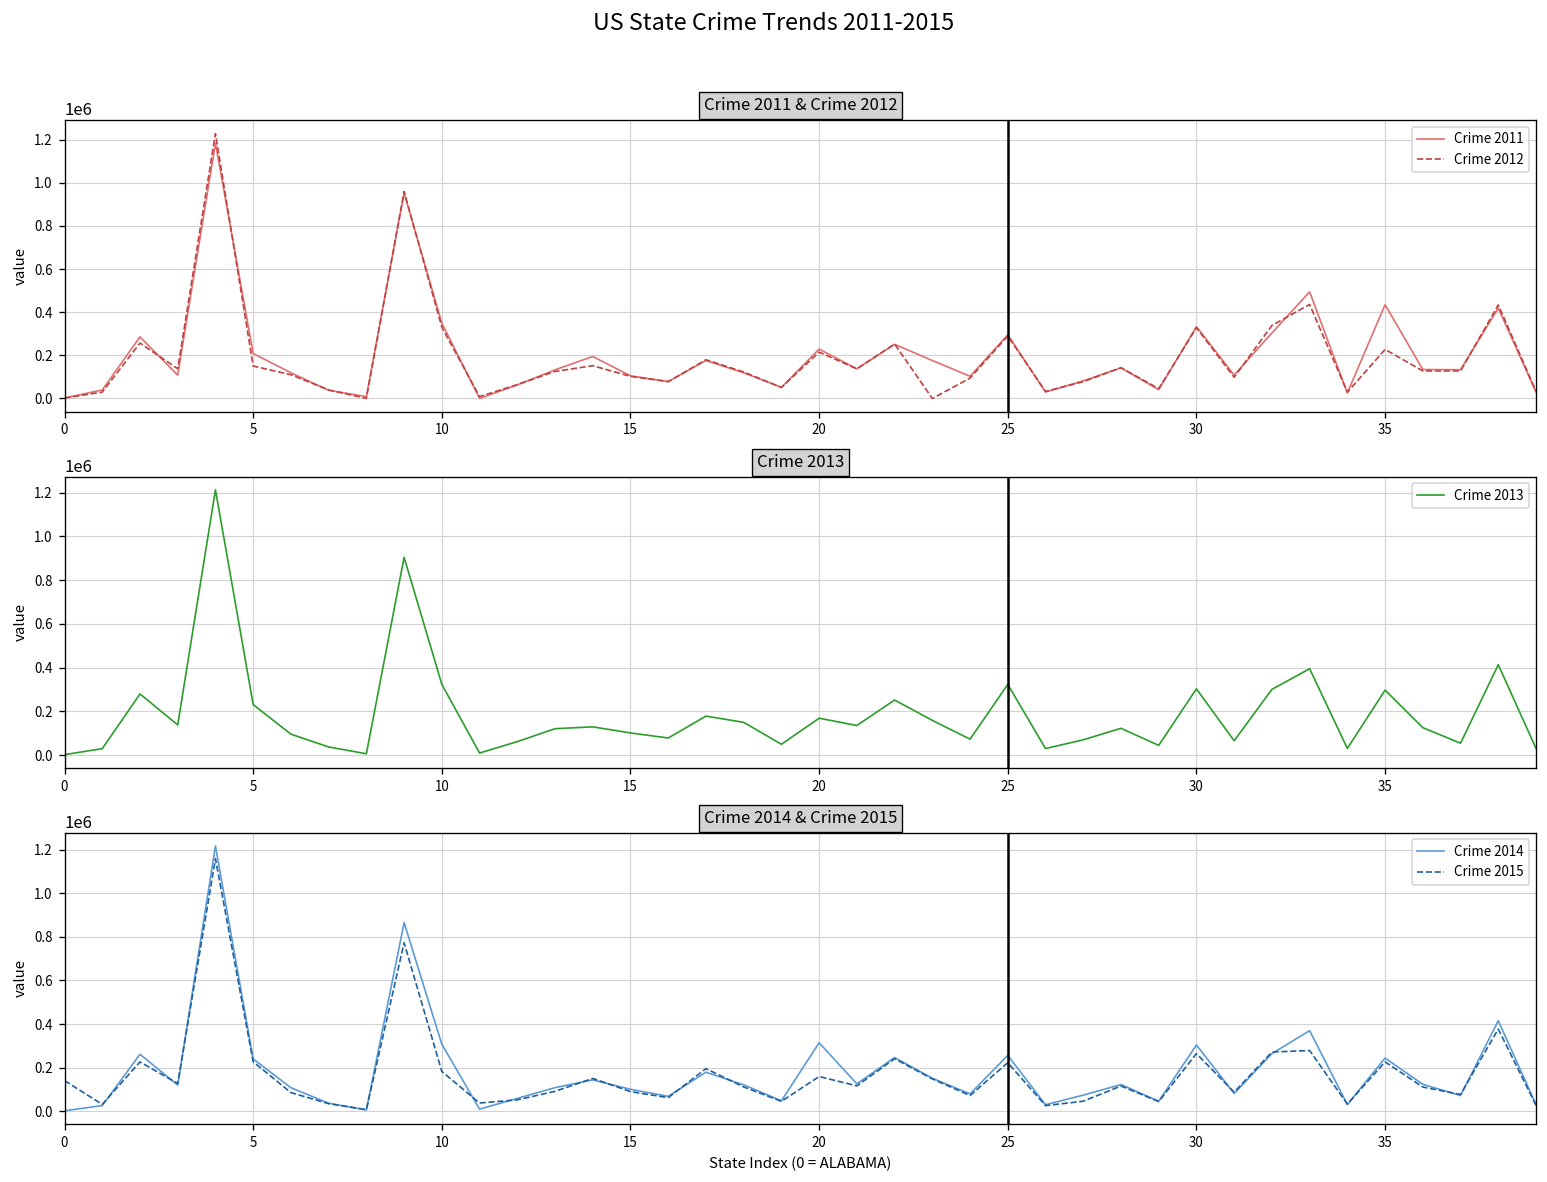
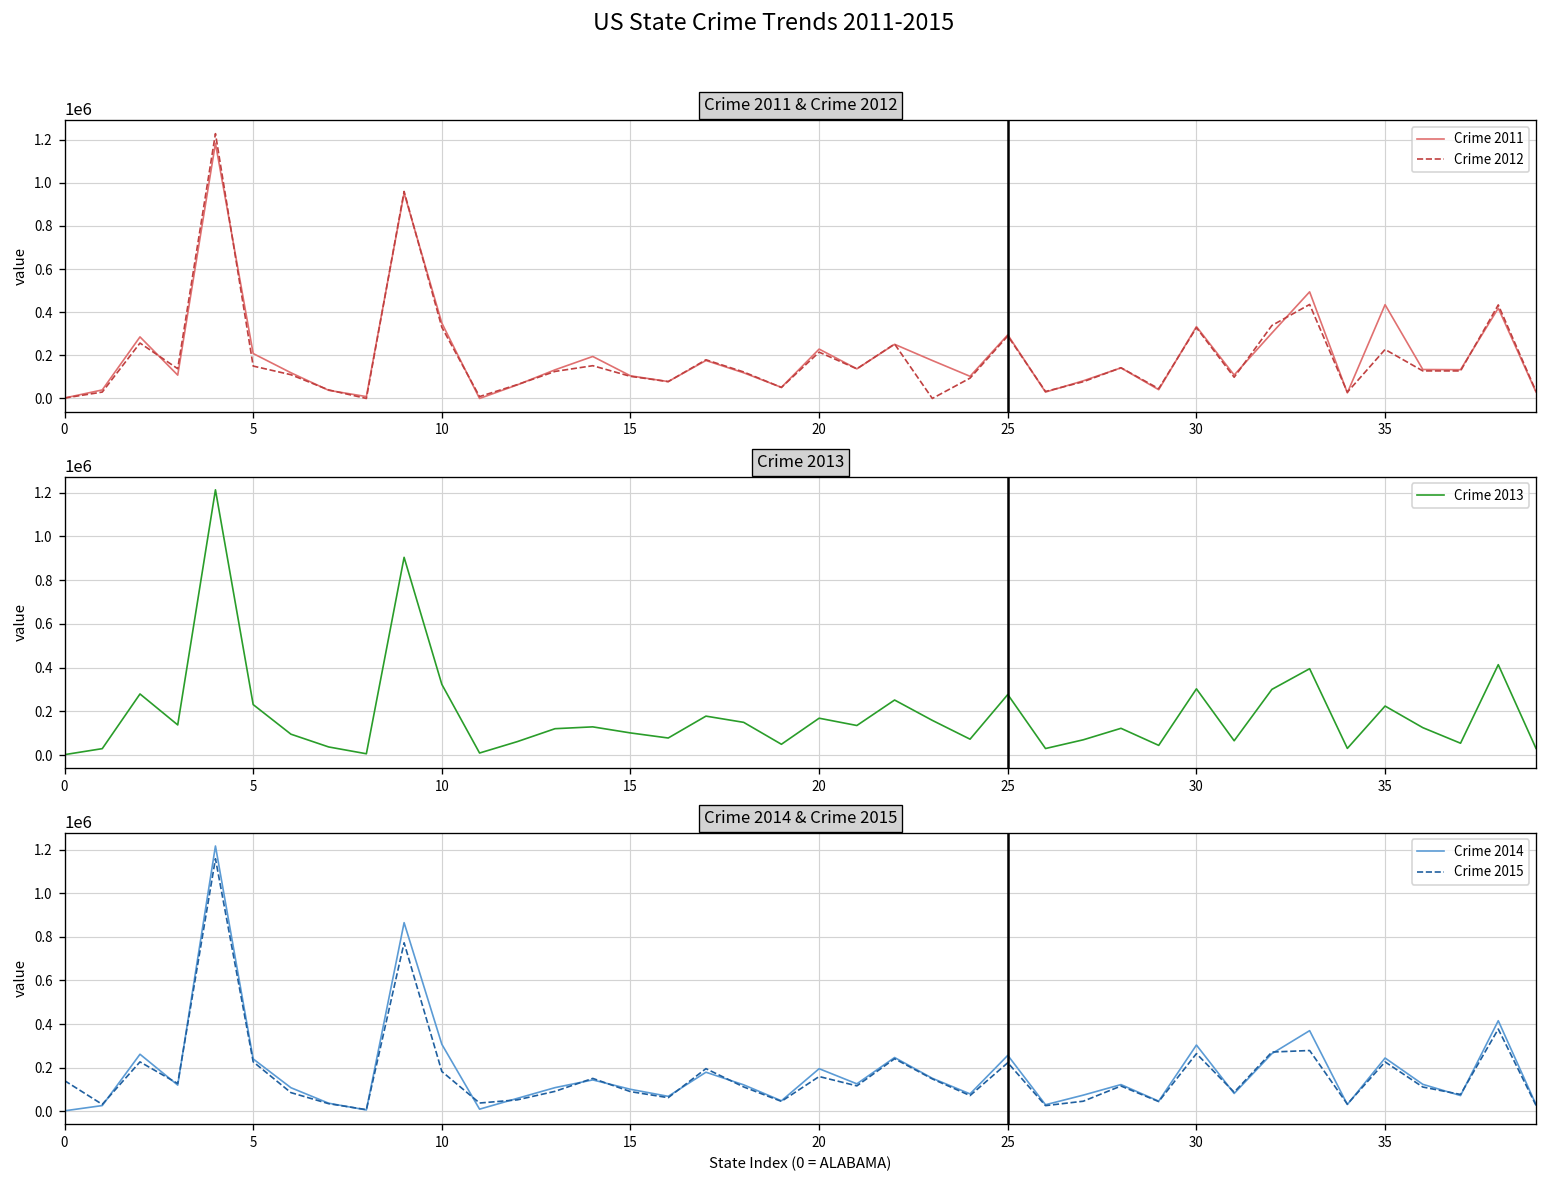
Crime 2013, 25: 320000 -> 280000
Crime 2013, 35: 300000 -> 220000
Crime 2014 & Crime 2015, Crime 2014, 20: 310000 -> 200000
